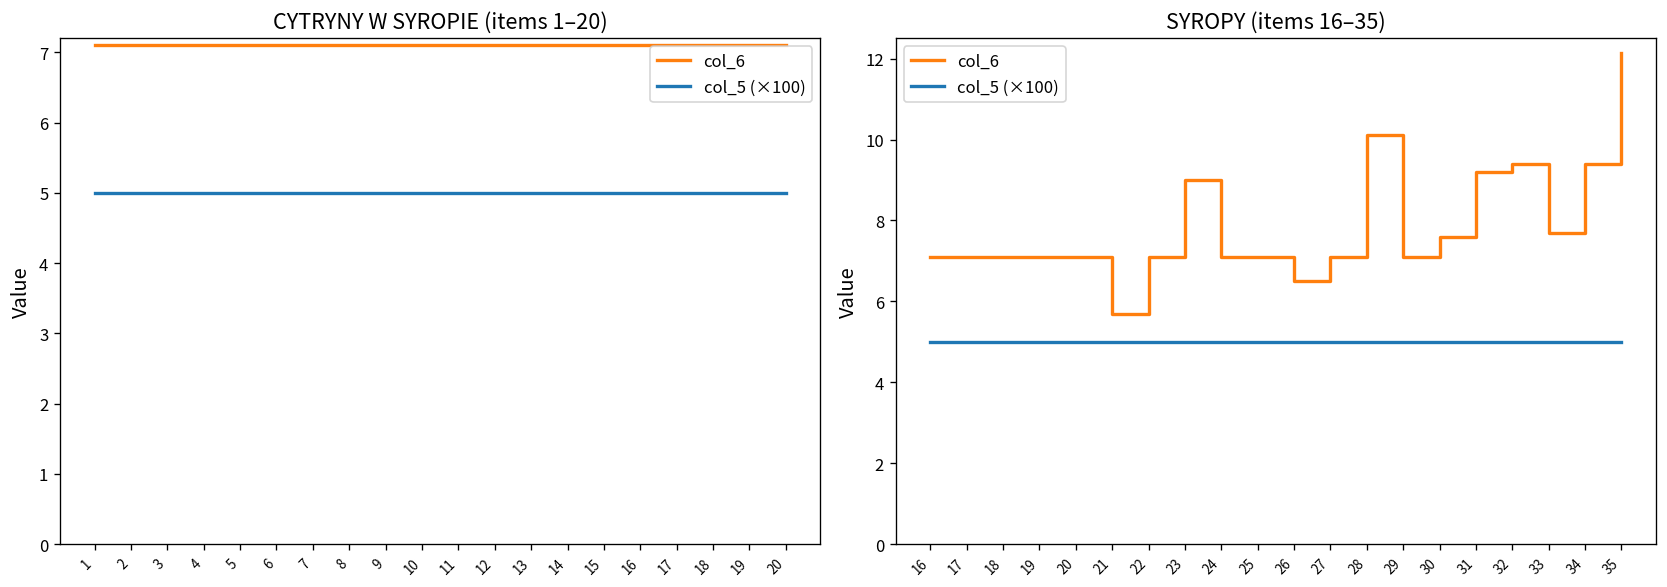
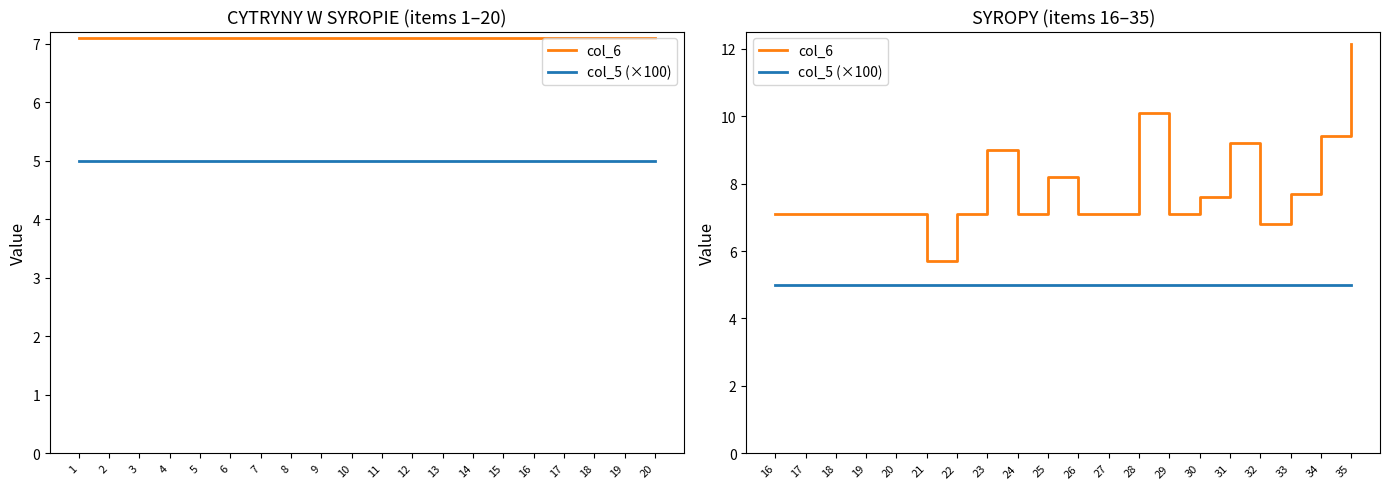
SYROPY (items 16–35), col_6, 25: 7.1 -> 8.2
SYROPY (items 16–35), col_6, 26: 6.5 -> 7.1
SYROPY (items 16–35), col_6, 32: 9.4 -> 6.8
